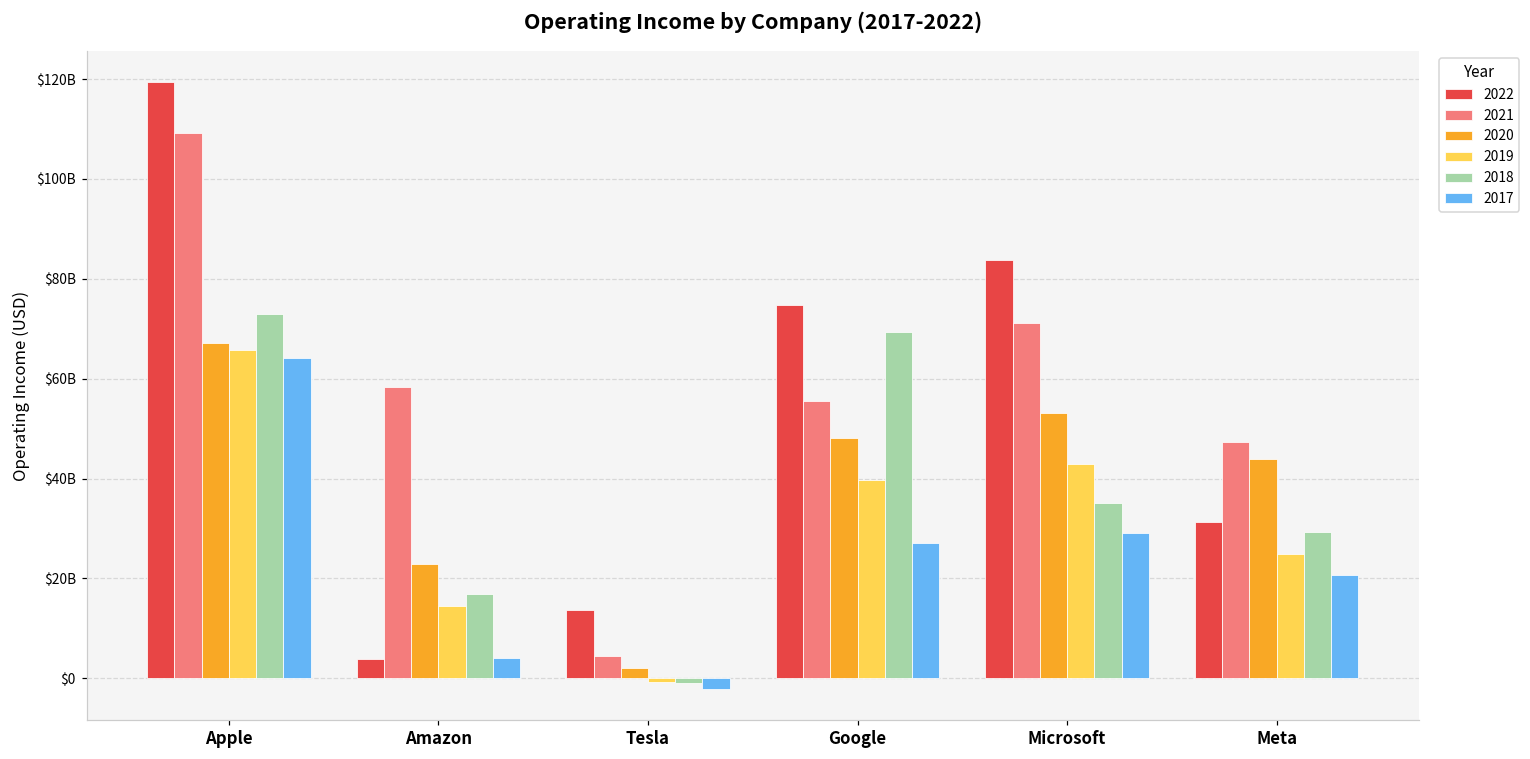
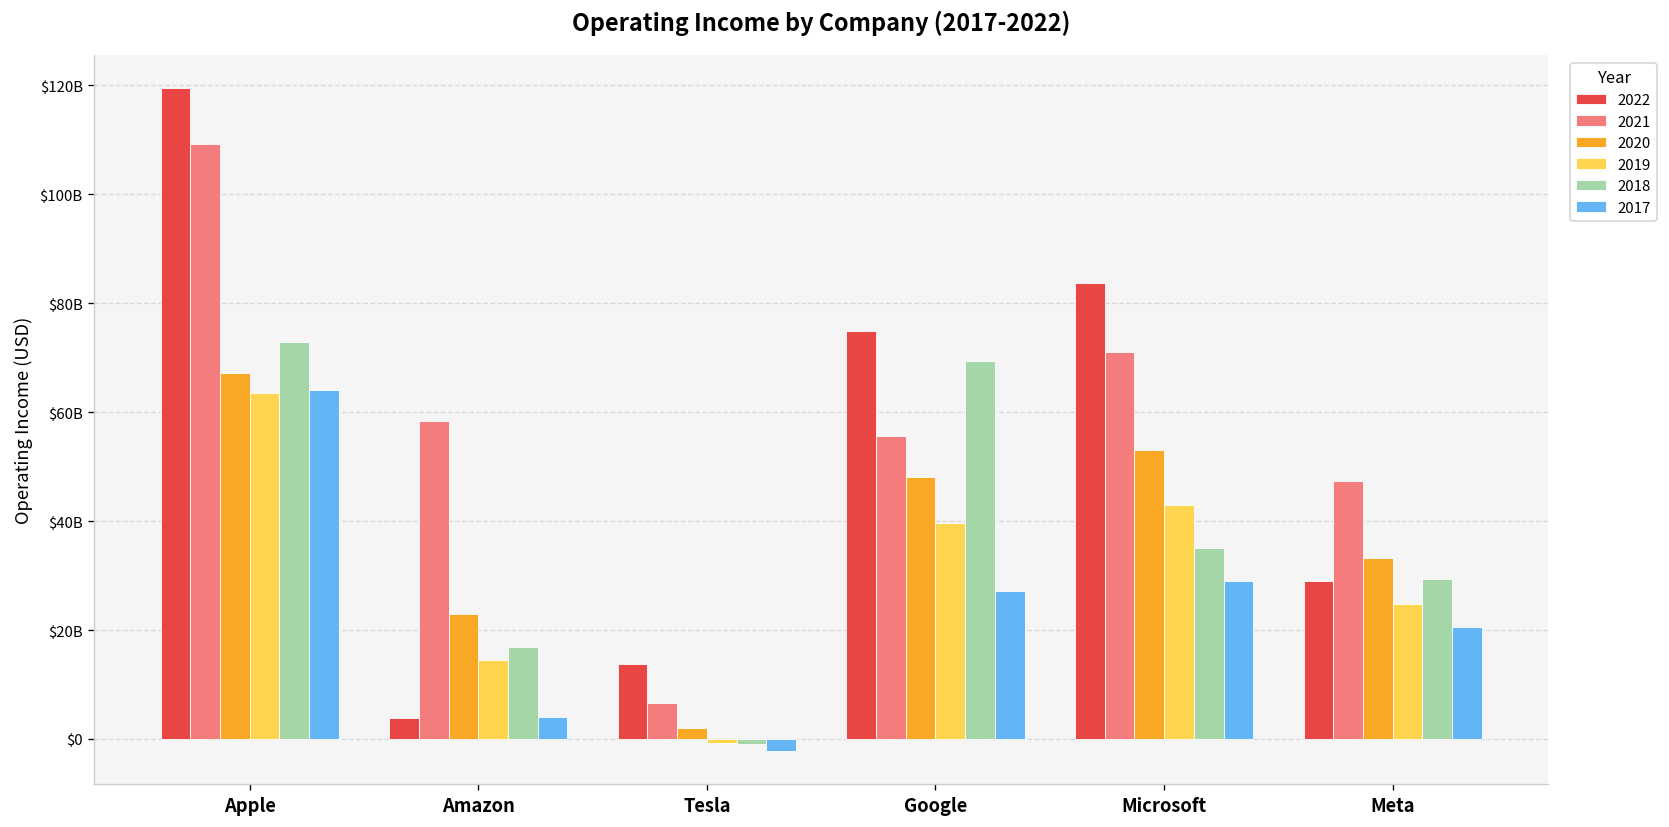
2019, Apple: $66000000000 -> $63000000000
2021, Tesla: $5000000000 -> $7000000000
2022, Meta: $31000000000 -> $29000000000
2020, Meta: $44000000000 -> $33000000000
